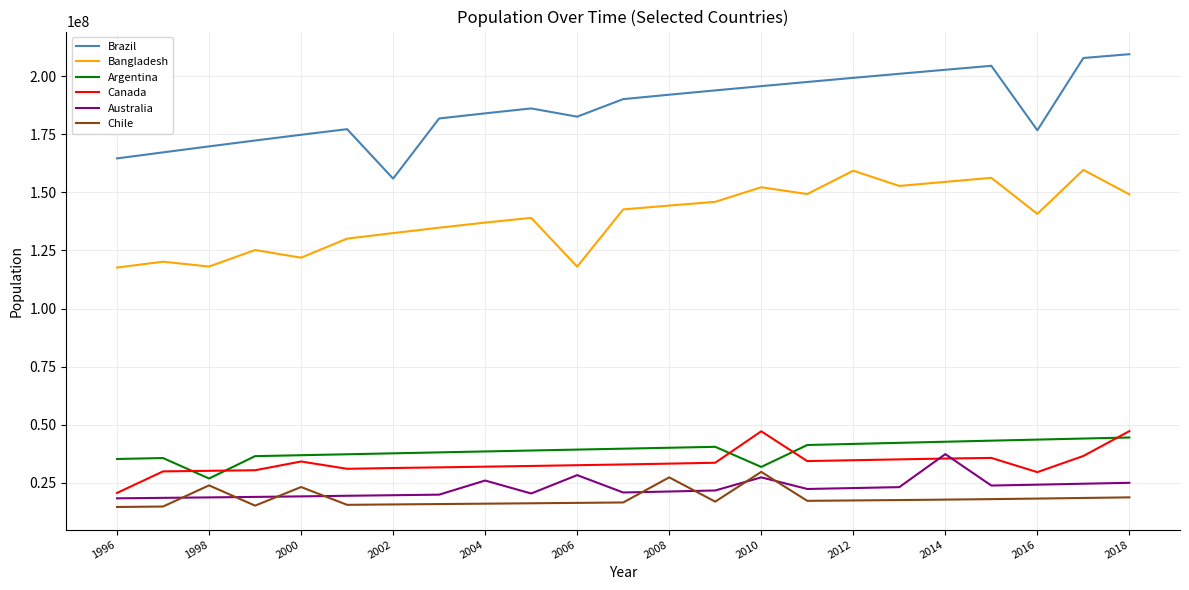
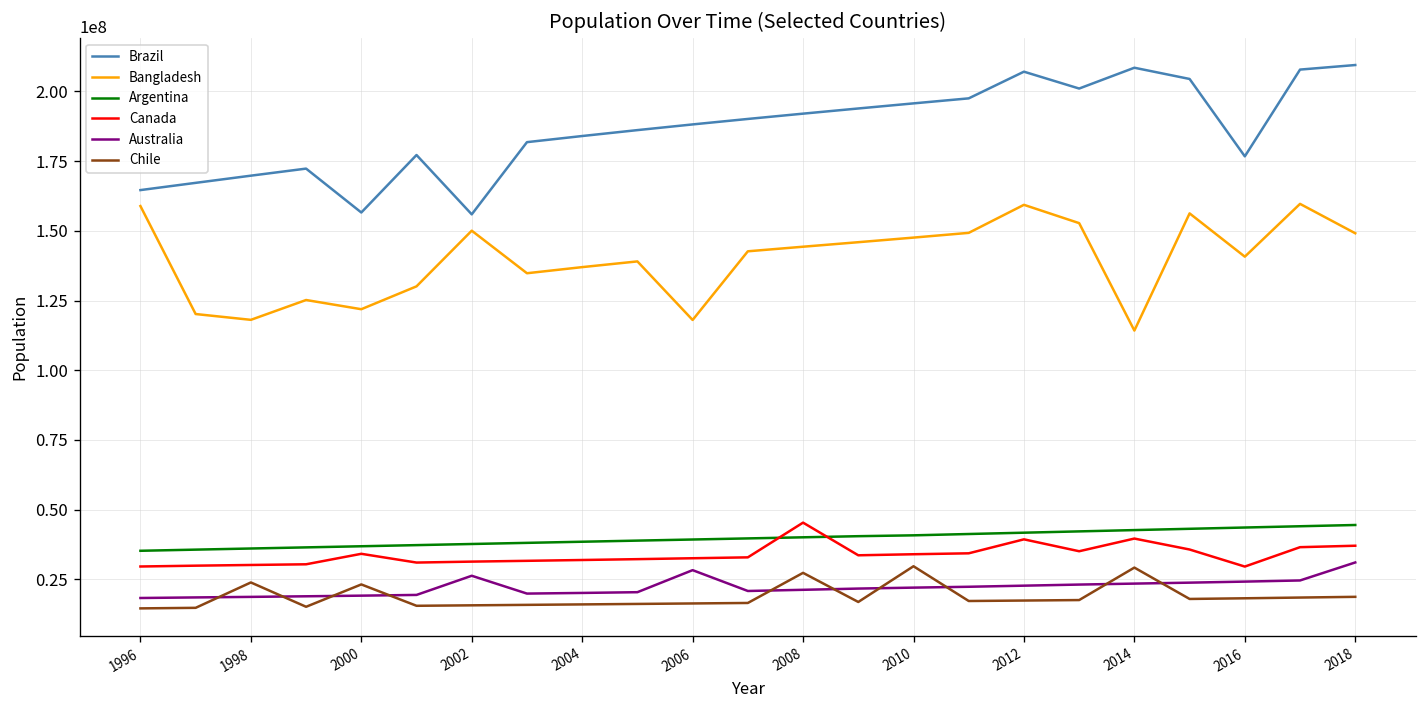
Bangladesh, 1996: 118000000 -> 159000000
Canada, 1996: 21000000 -> 30000000
Argentina, 1998: 27000000 -> 36000000
Brazil, 2000: 175000000 -> 157000000
Bangladesh, 2002: 132000000 -> 150000000
Australia, 2002: 20000000 -> 26000000
Australia, 2004: 26000000 -> 20000000
Brazil, 2006: 183000000 -> 188000000
Canada, 2008: 33000000 -> 45000000
Bangladesh, 2010: 152000000 -> 148000000
Argentina, 2010: 32000000 -> 41000000
Canada, 2010: 47000000 -> 34000000
Australia, 2010: 27000000 -> 22000000
Brazil, 2012: 199000000 -> 207000000
Canada, 2012: 35000000 -> 39000000
Brazil, 2014: 203000000 -> 208000000
Bangladesh, 2014: 155000000 -> 114000000
Canada, 2014: 35000000 -> 40000000
Australia, 2014: 37000000 -> 23000000
Chile, 2014: 18000000 -> 29000000
Canada, 2018: 47000000 -> 37000000
Australia, 2018: 25000000 -> 31000000
